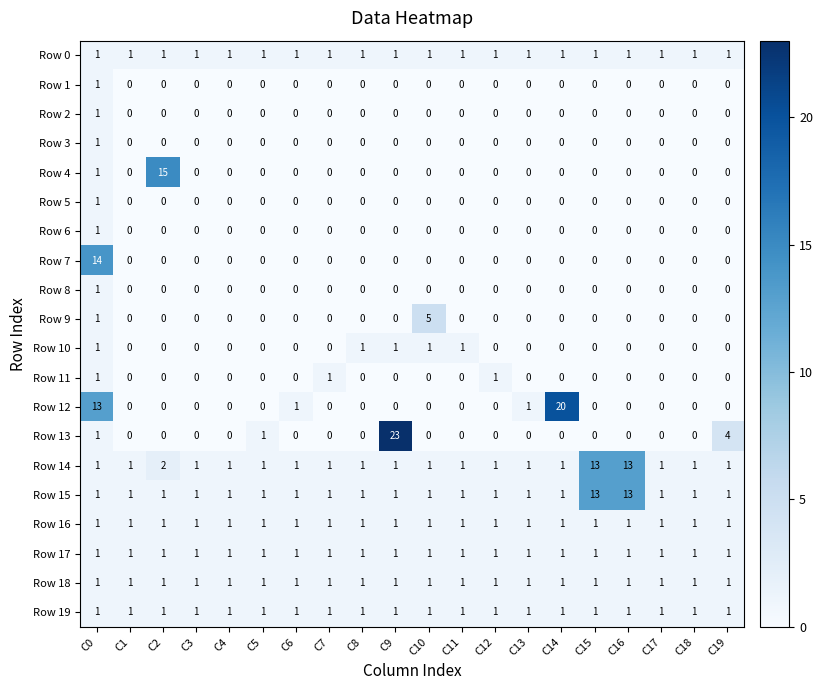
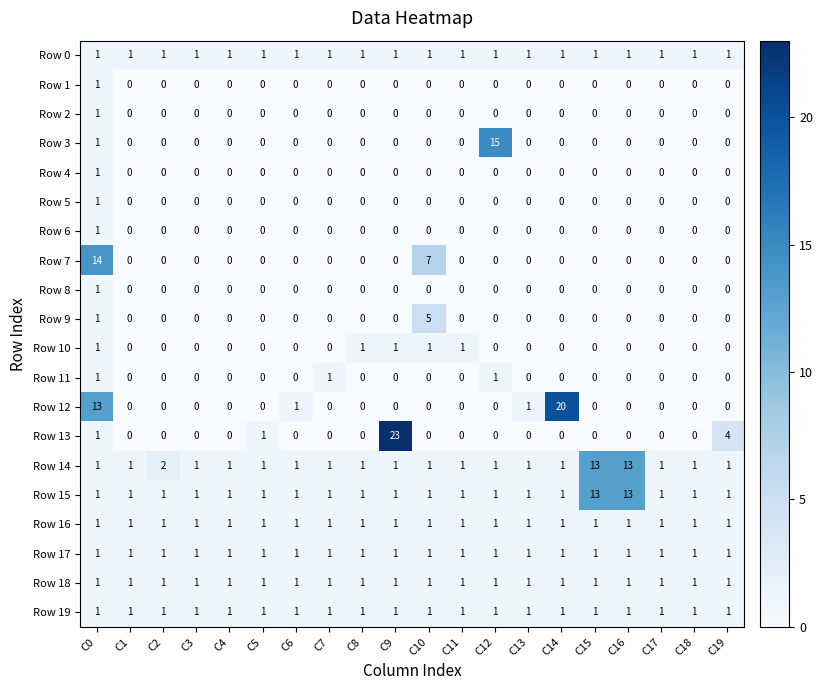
Row 3, C12: 0 -> 15
Row 4, C2: 15 -> 0
Row 7, C10: 0 -> 7
